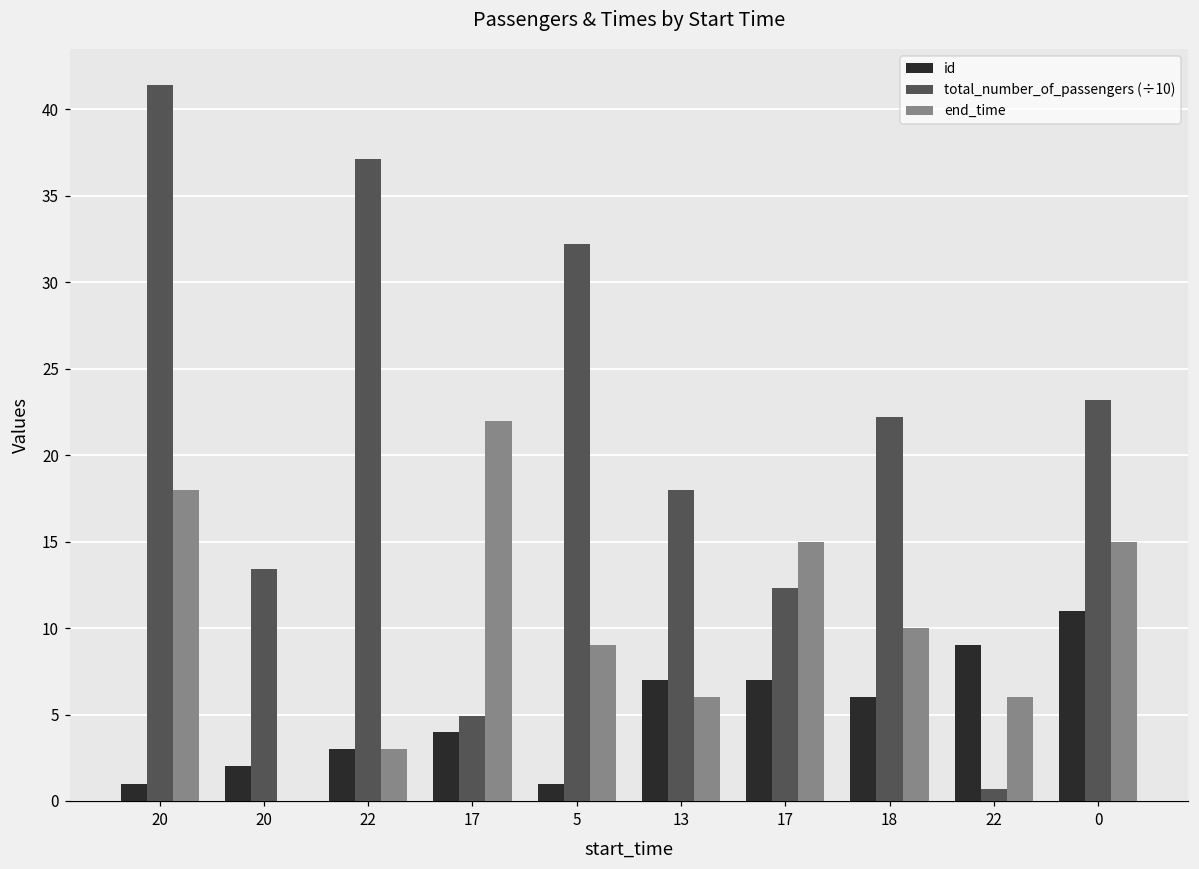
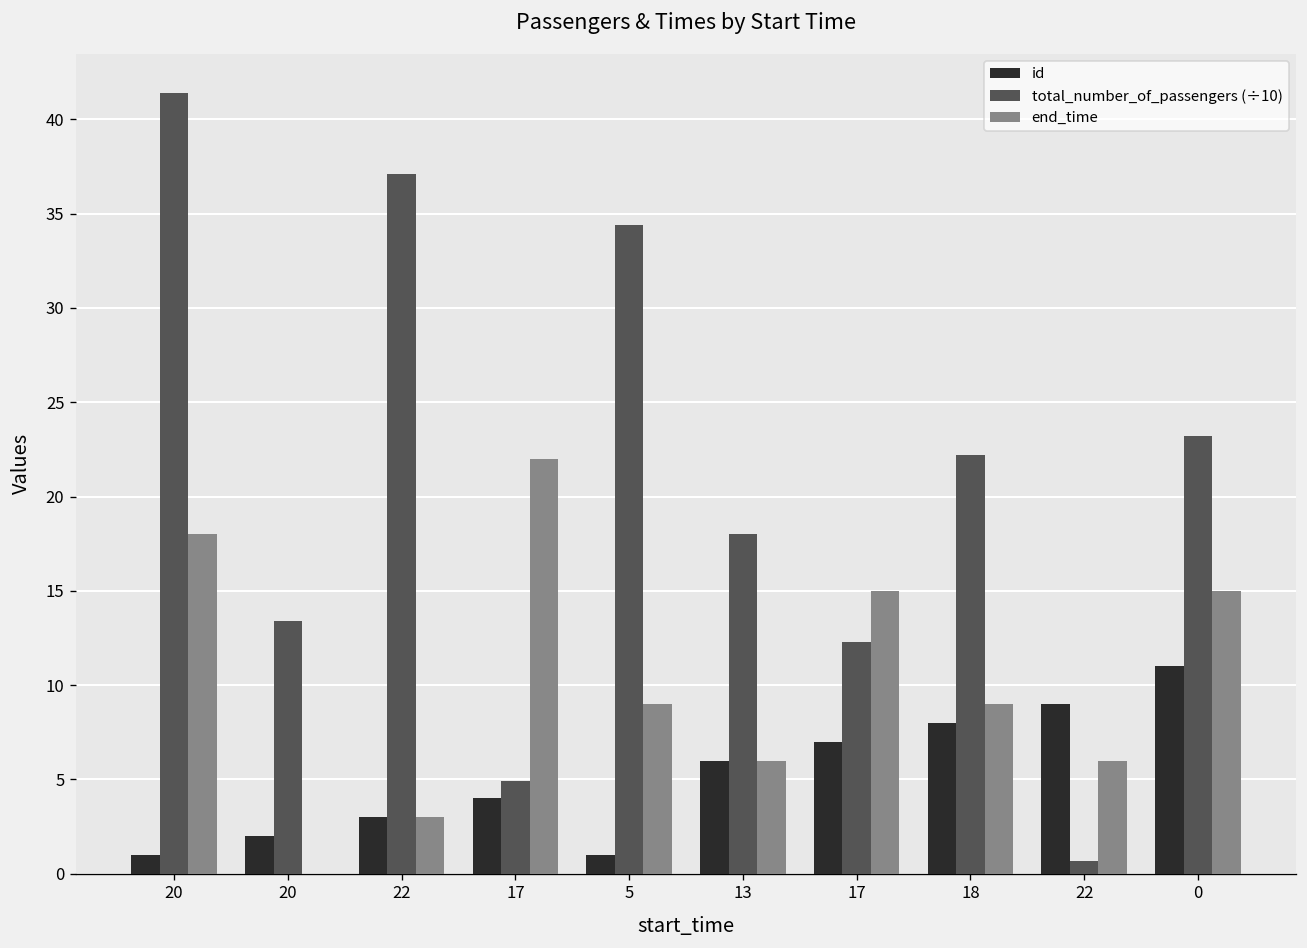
total_number_of_passengers (÷10), 5: 32.2 -> 34.4
id, 13: 7 -> 6
id, 18: 6 -> 8
end_time, 18: 10 -> 9
